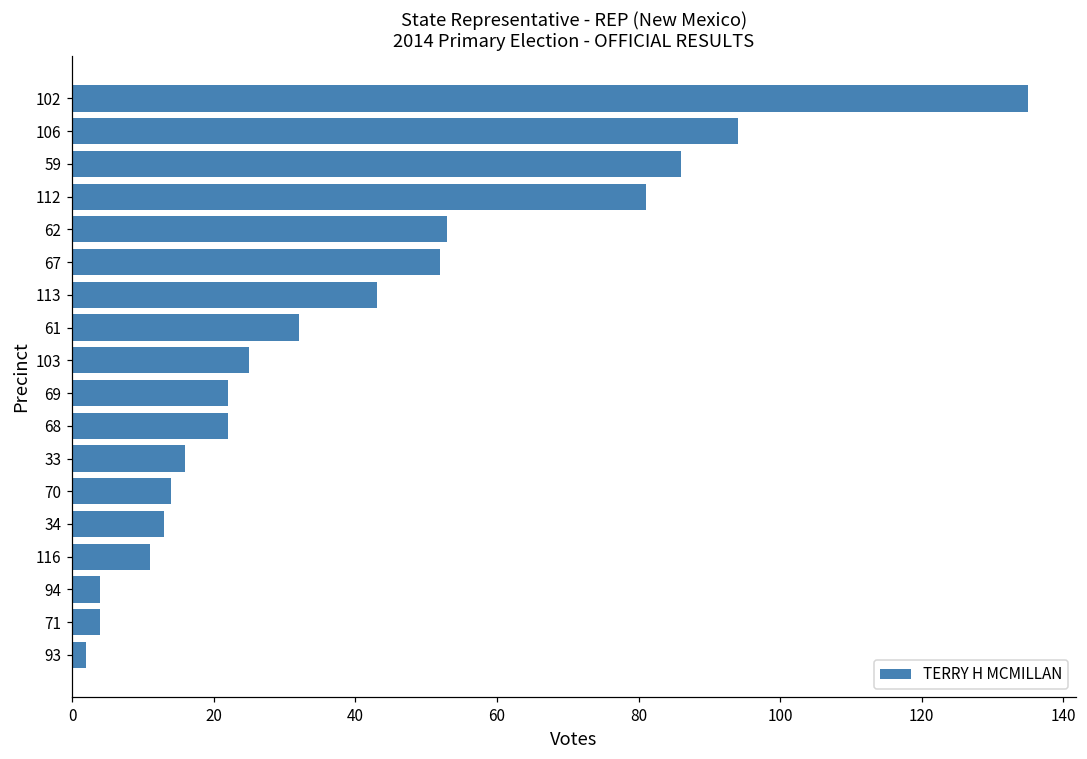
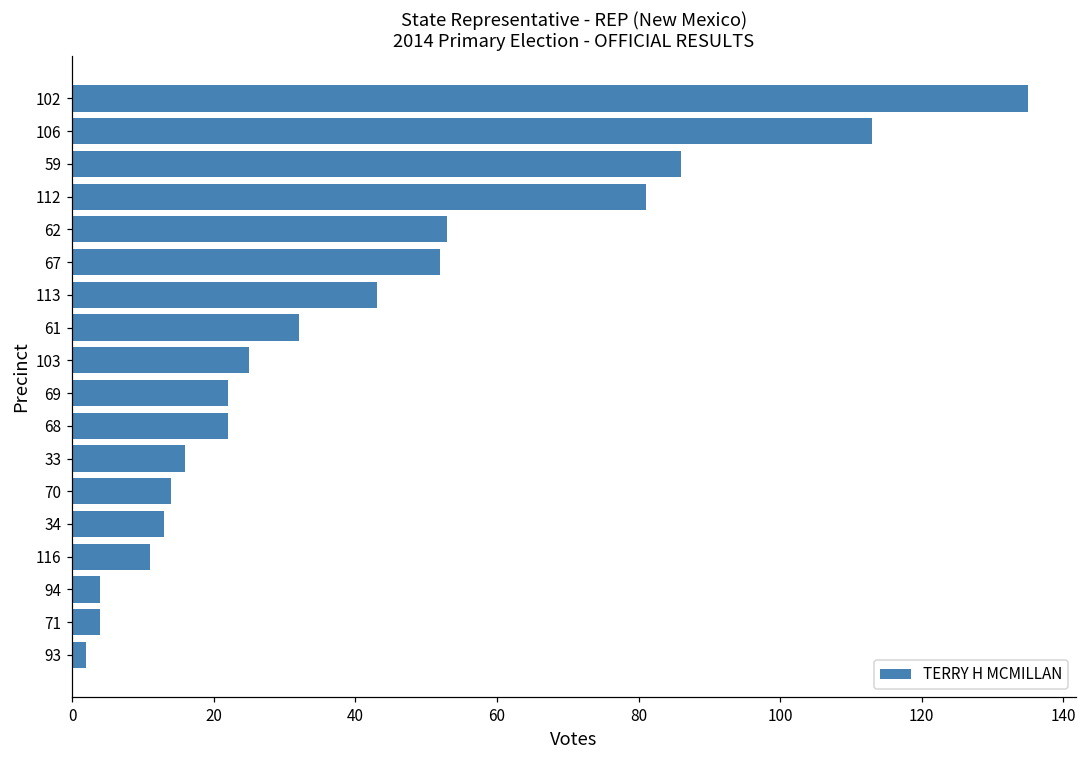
106: 94 -> 113
